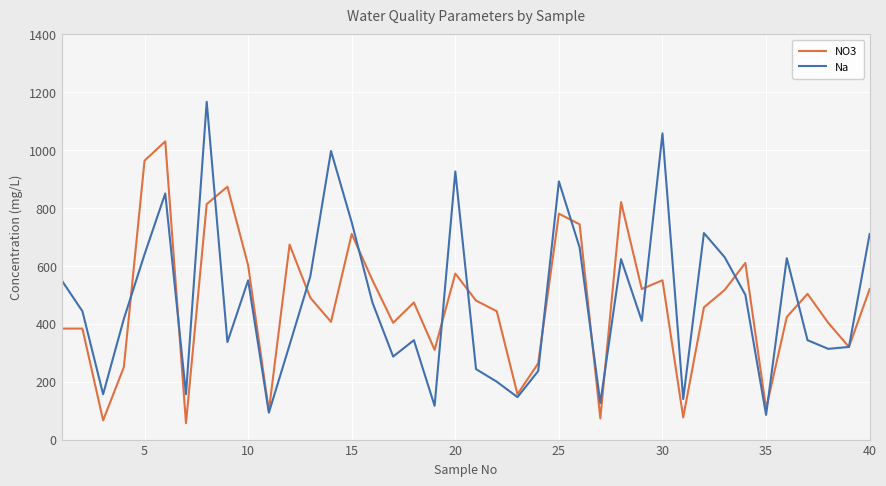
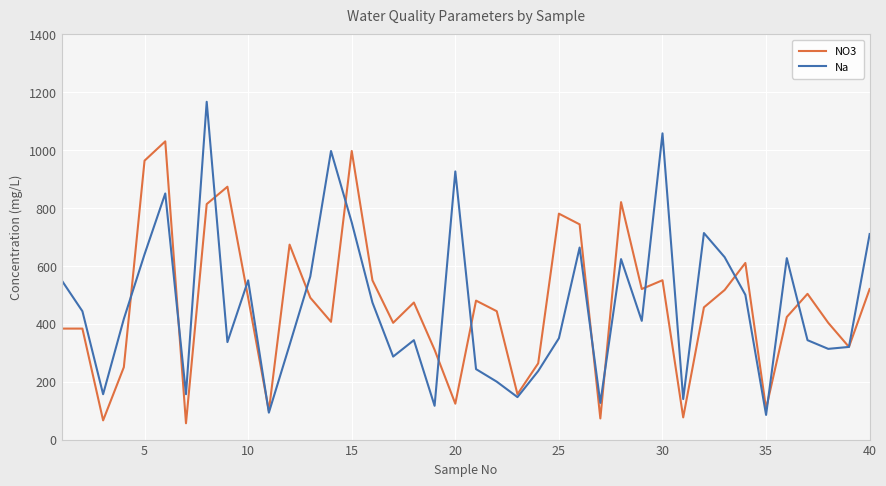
NO3, 10: 600 -> 490
NO3, 15: 710 -> 1000
NO3, 20: 570 -> 120
Na, 25: 890 -> 350
